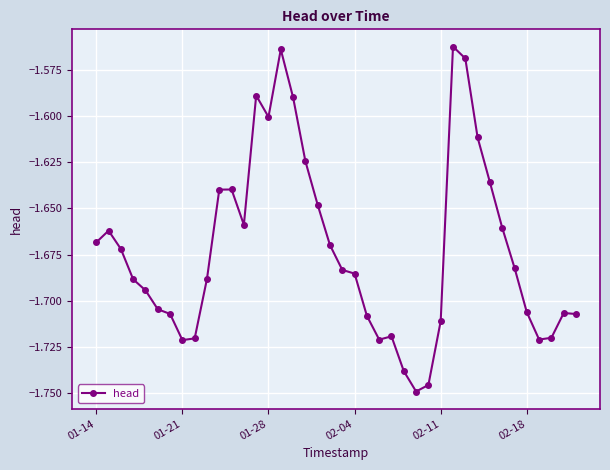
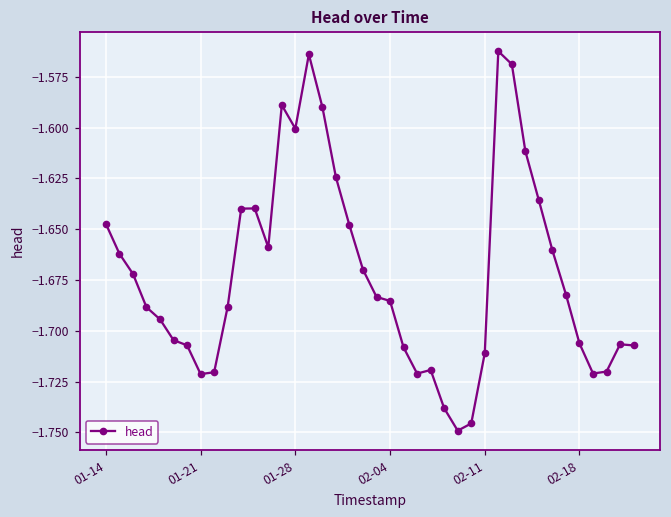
01-14: -1.668 -> -1.647
